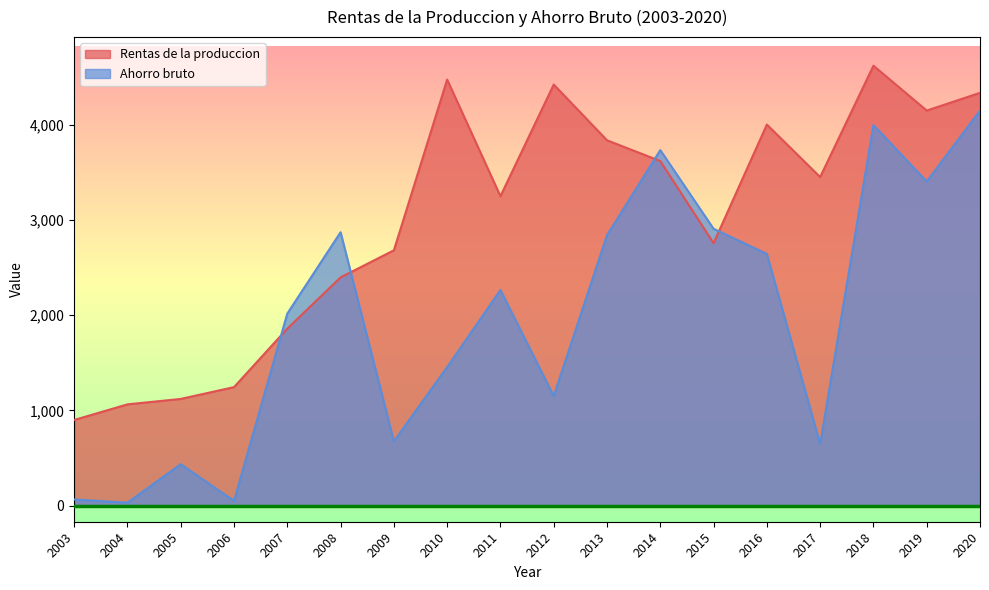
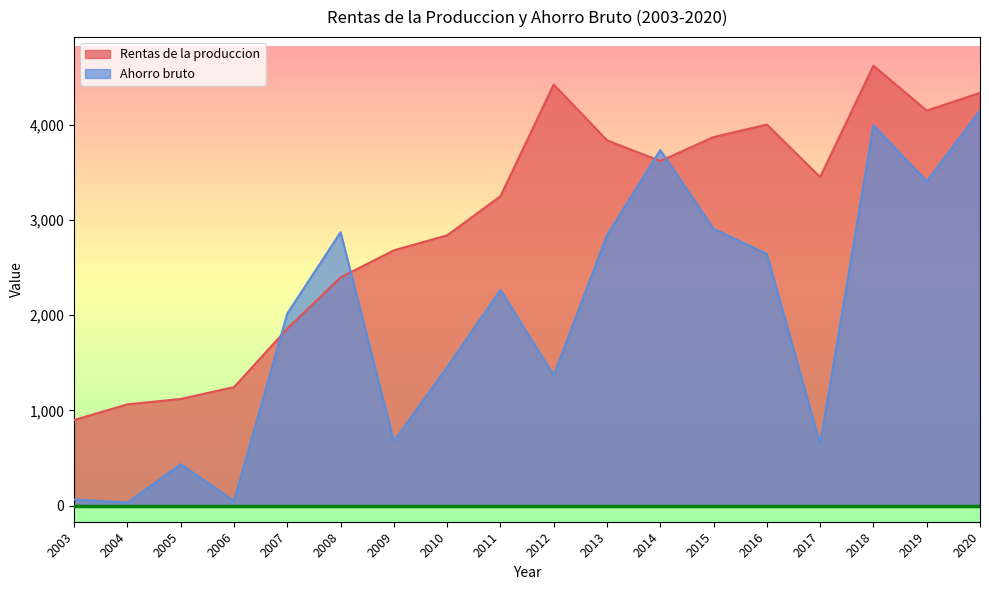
Rentas de la produccion, 2010: 4,500 -> 2,800
Ahorro bruto, 2012: 1,200 -> 1,400
Rentas de la produccion, 2015: 2,800 -> 3,900
